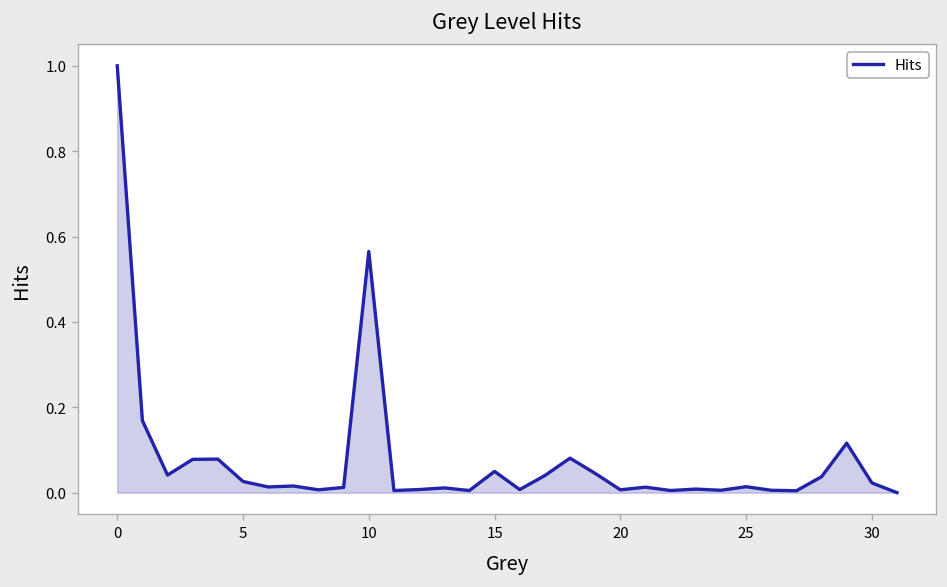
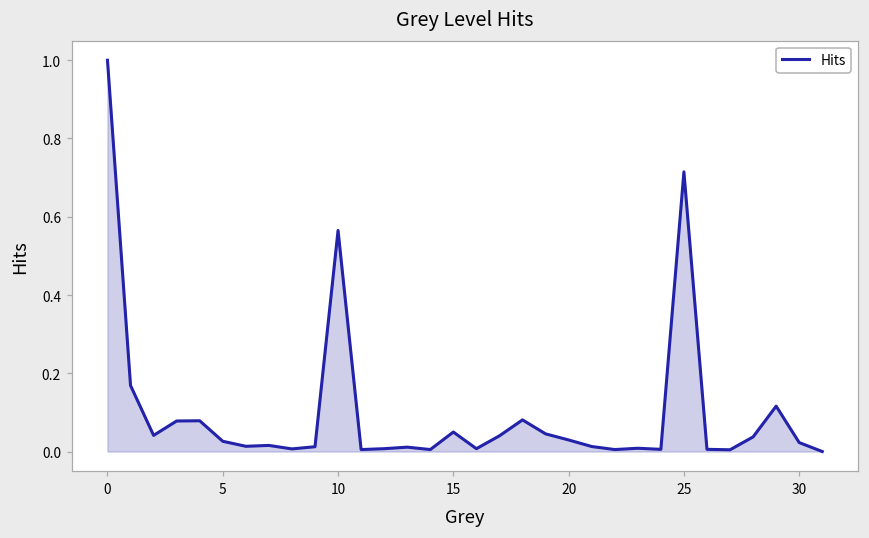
20: 0.01 -> 0.03
25: 0.01 -> 0.71
